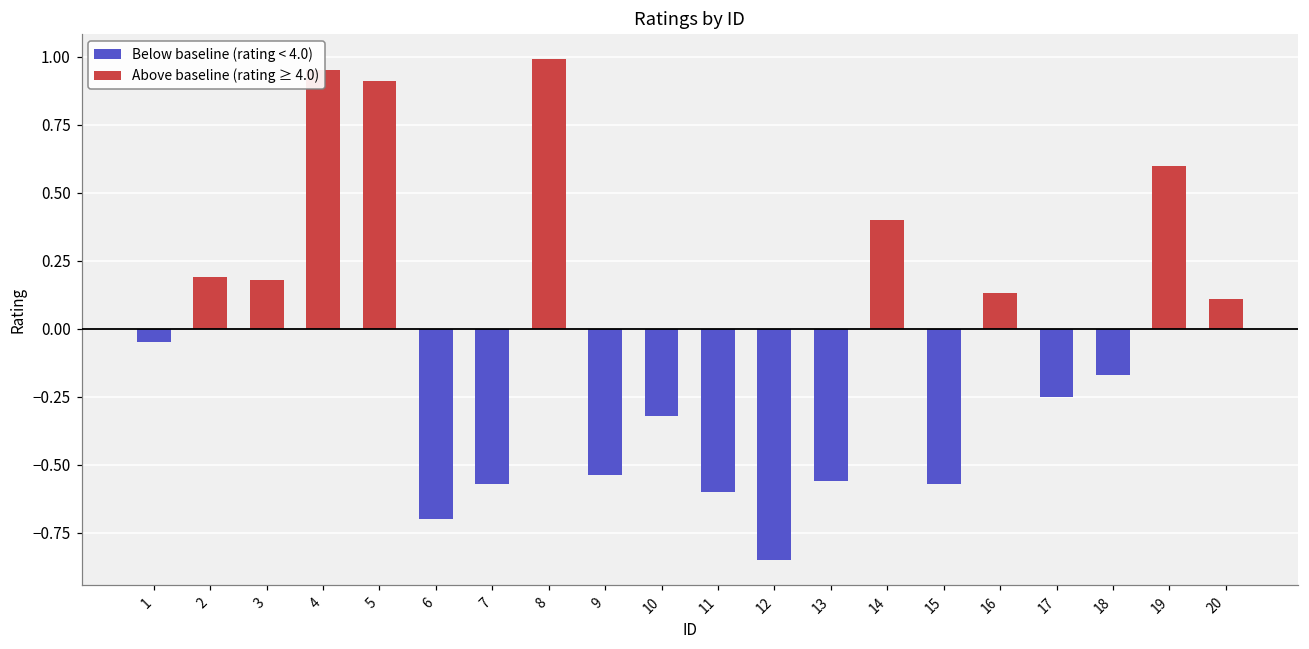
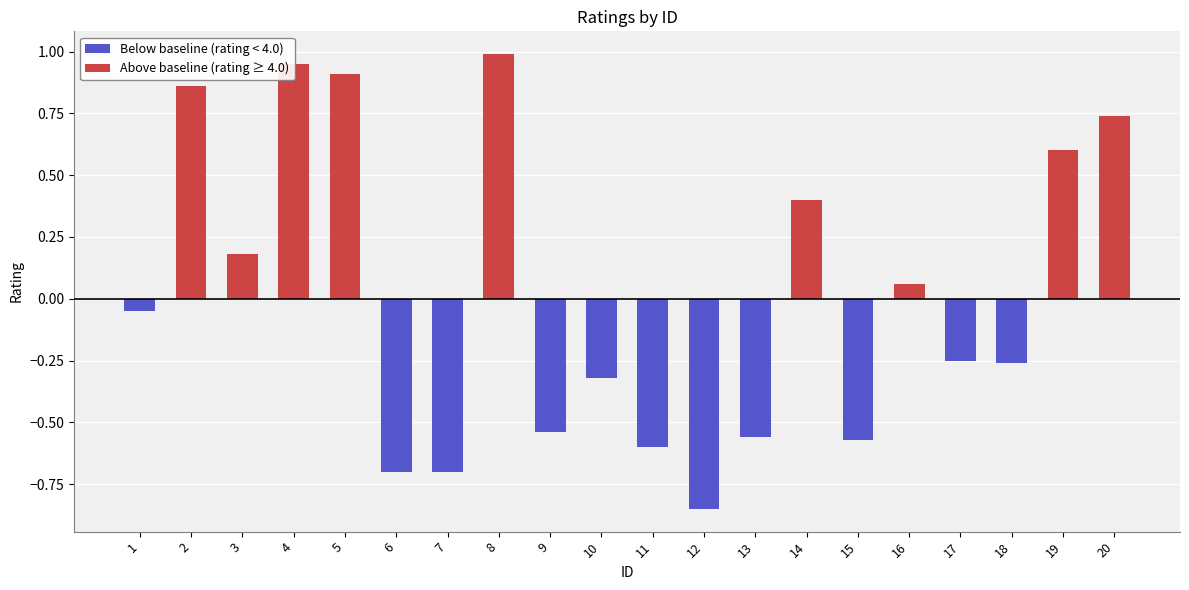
2: 0.19 -> 0.86
7: -0.57 -> -0.70
16: 0.13 -> 0.06
18: -0.17 -> -0.26
20: 0.11 -> 0.74
